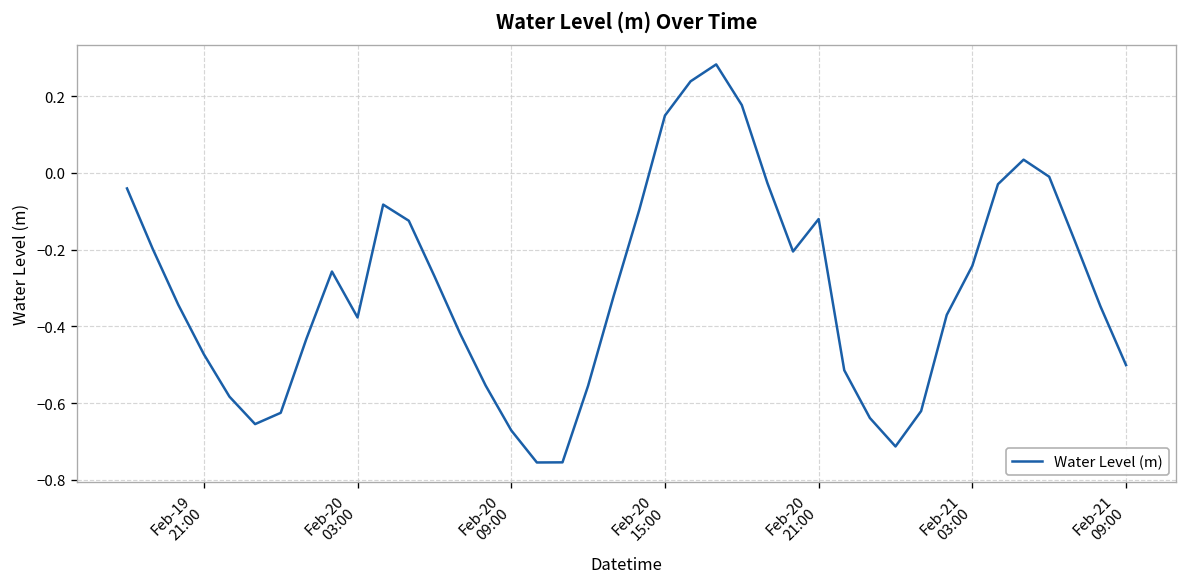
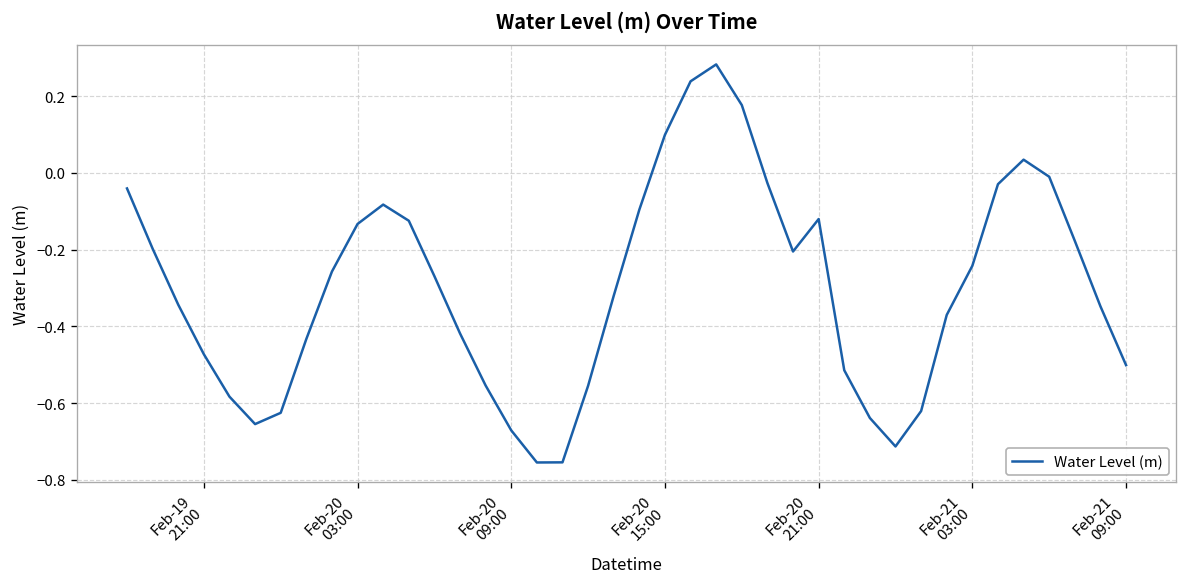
Feb-20 03:00: -0.38 -> -0.13
Feb-20 15:00: 0.15 -> 0.10
